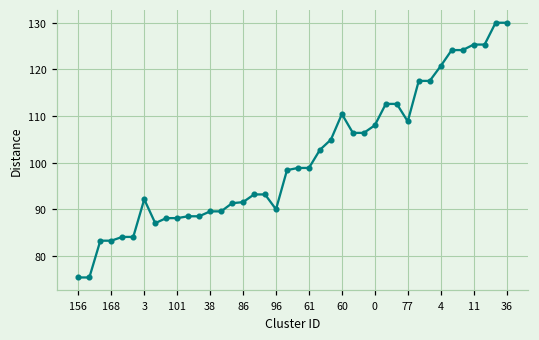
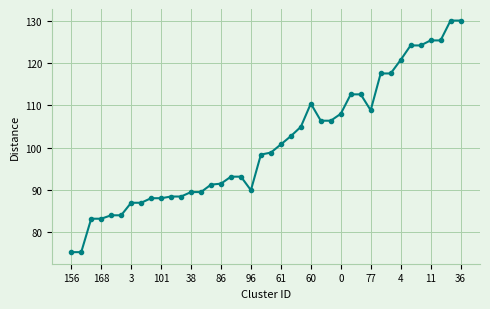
3: 92 -> 87
61: 99 -> 101
